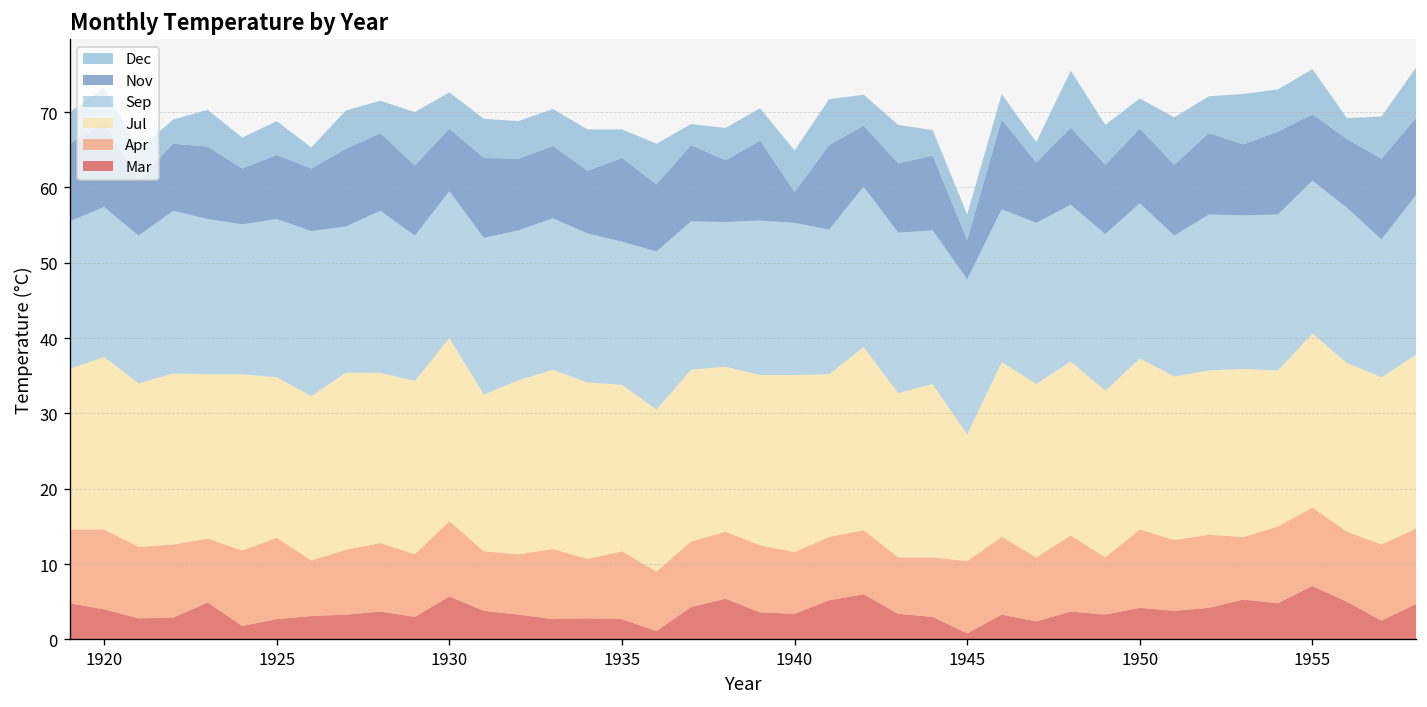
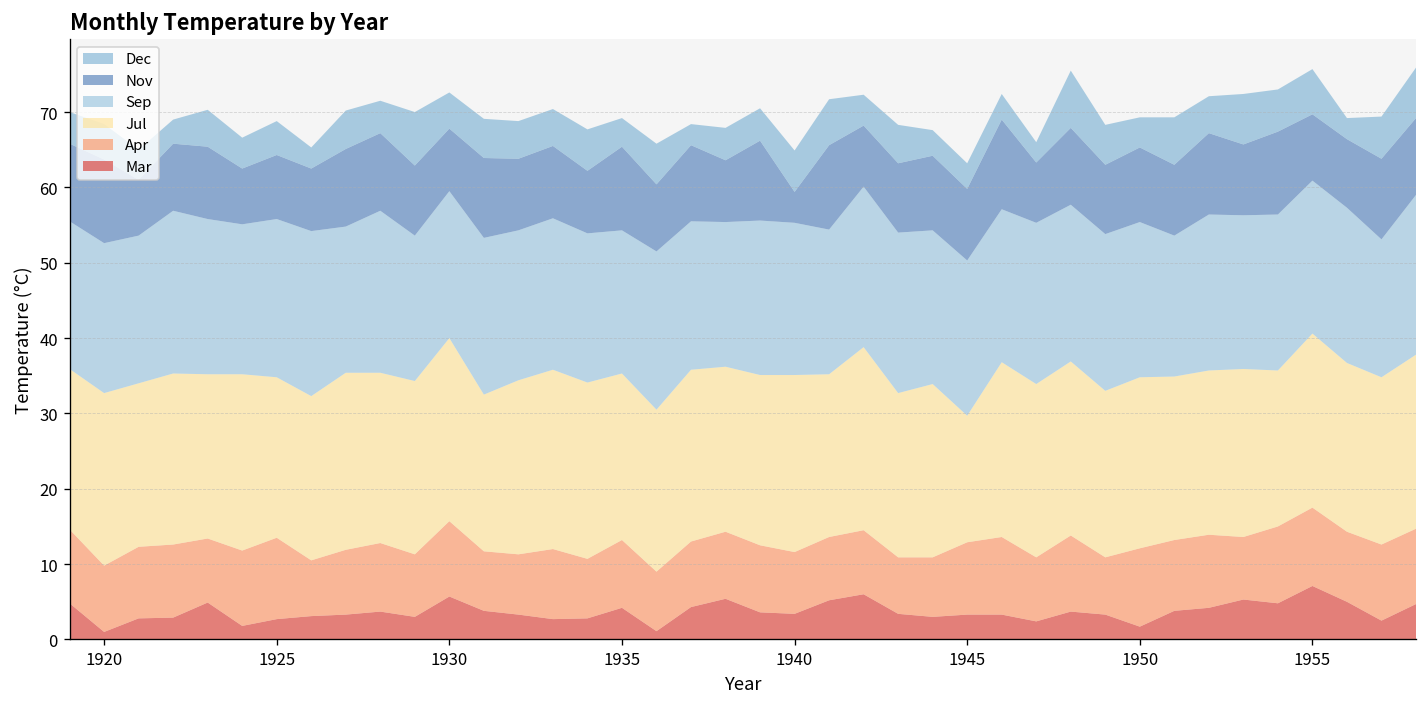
Mar, 1920: 4 -> 1
Apr, 1920: 11 -> 9
Mar, 1935: 3 -> 4
Mar, 1945: 1 -> 3
Nov, 1945: 5 -> 10
Mar, 1950: 4 -> 2
